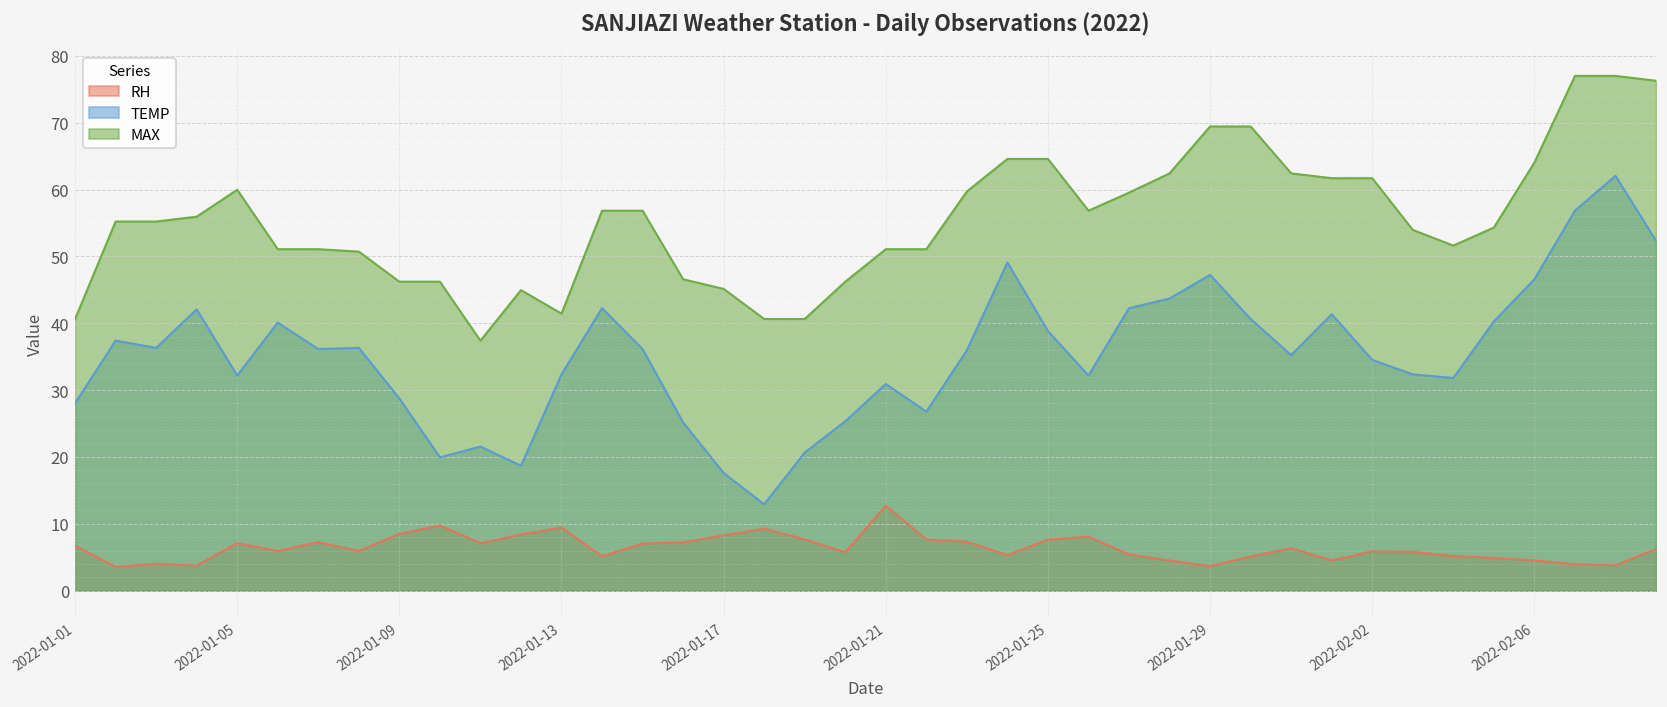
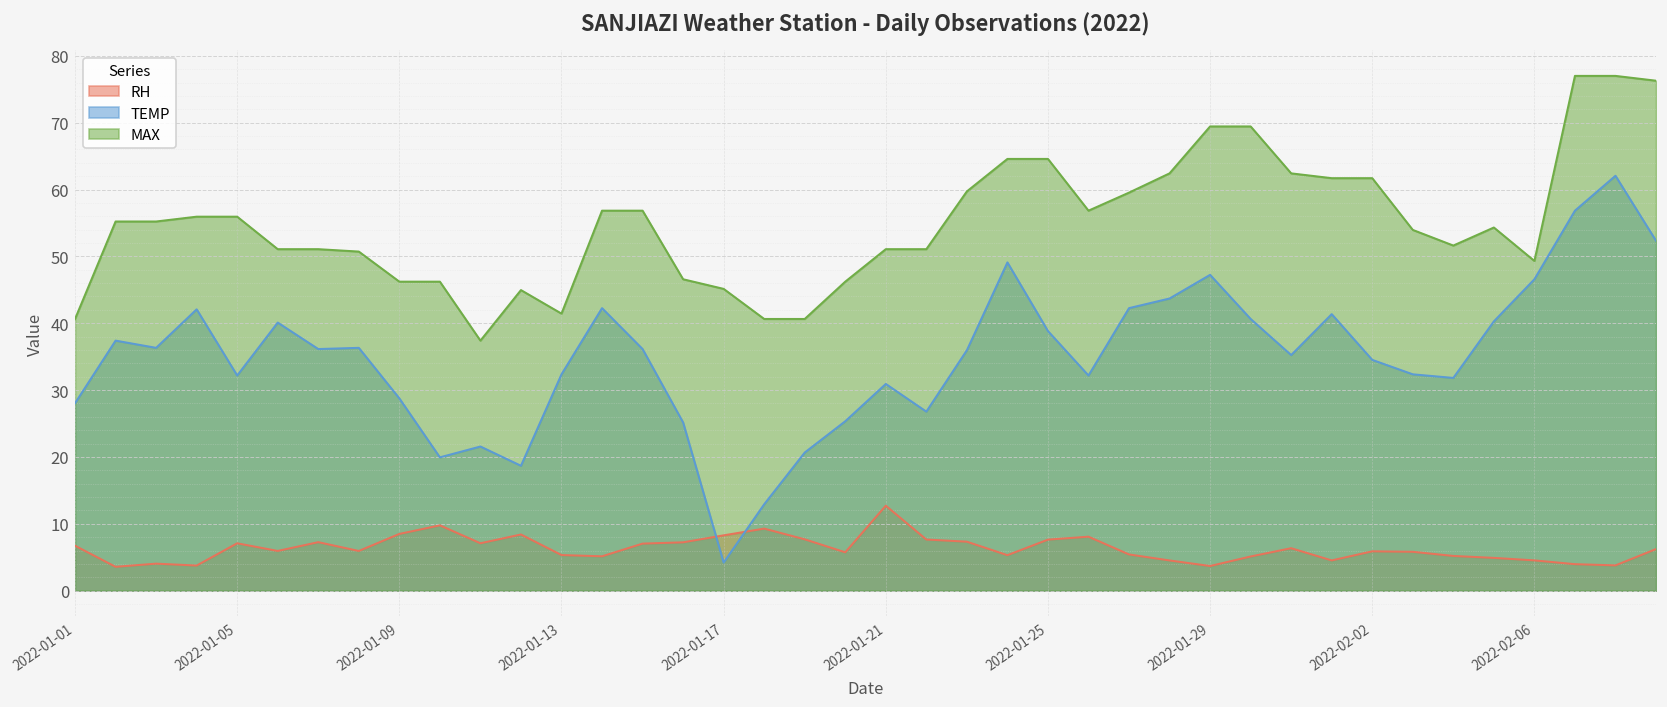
MAX, 2022-01-05: 60 -> 56
RH, 2022-01-13: 9 -> 5
TEMP, 2022-01-17: 18 -> 4
MAX, 2022-02-06: 64 -> 49
